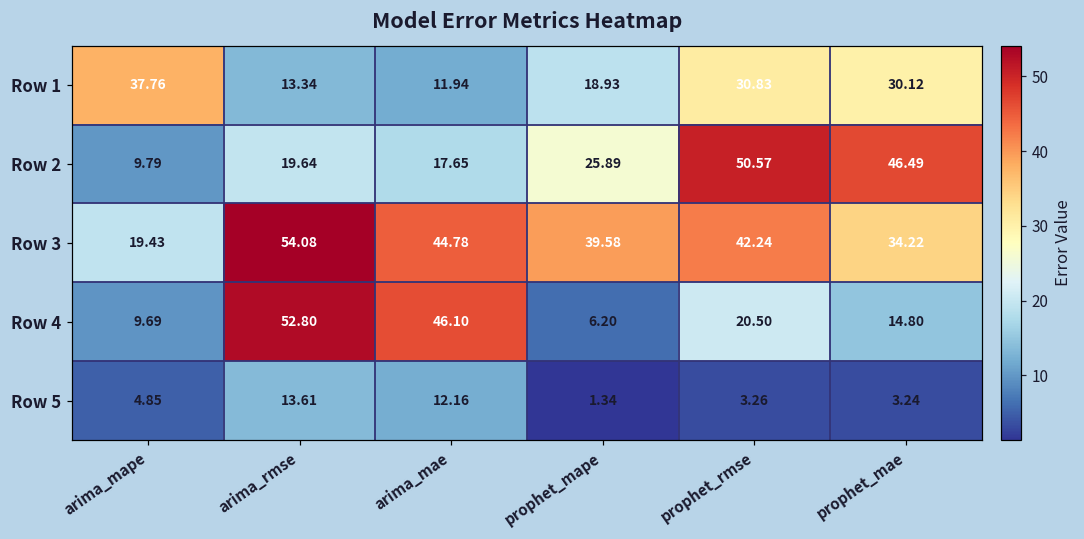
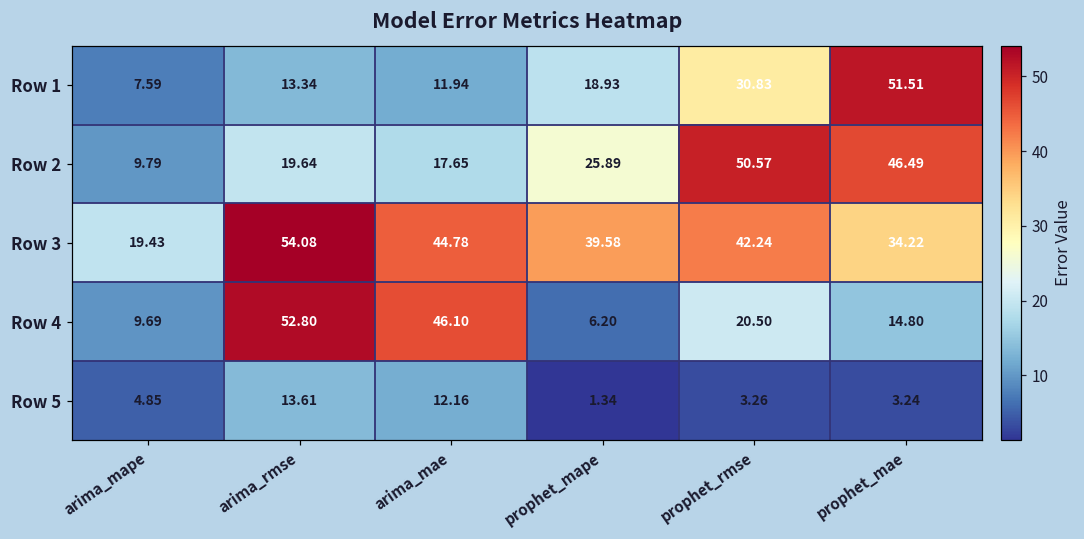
Row 1, arima_mape: 37.76 -> 7.59
Row 1, prophet_mae: 30.12 -> 51.51
